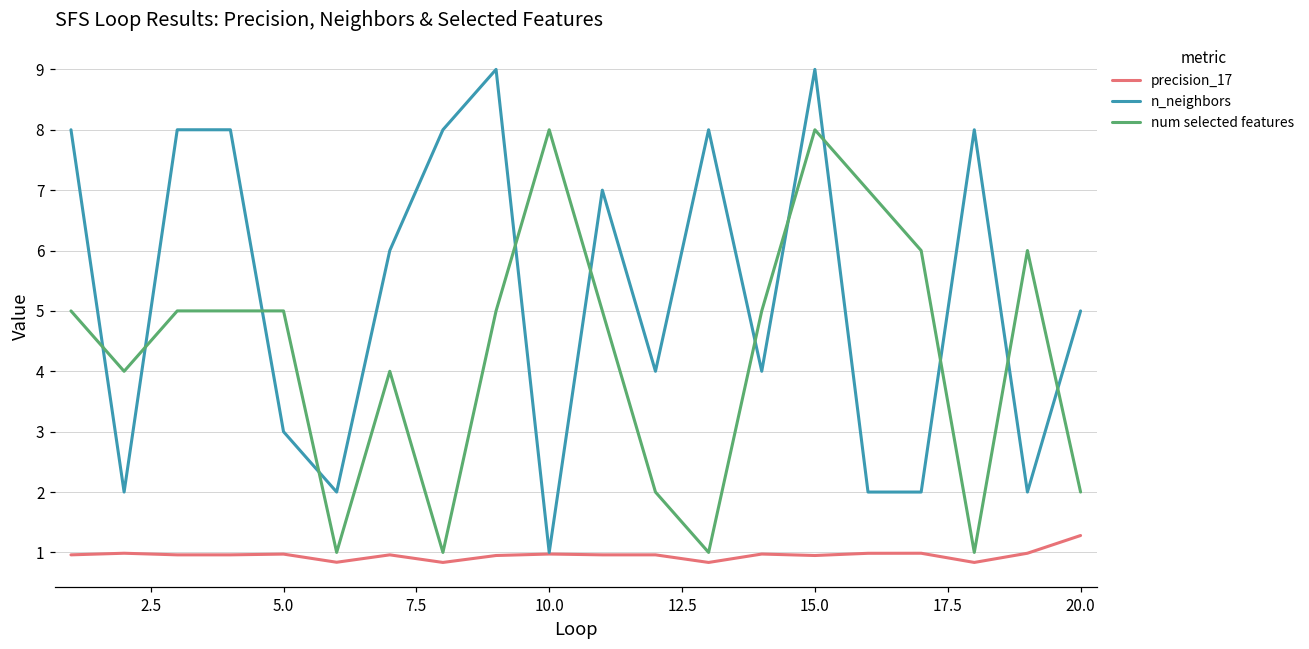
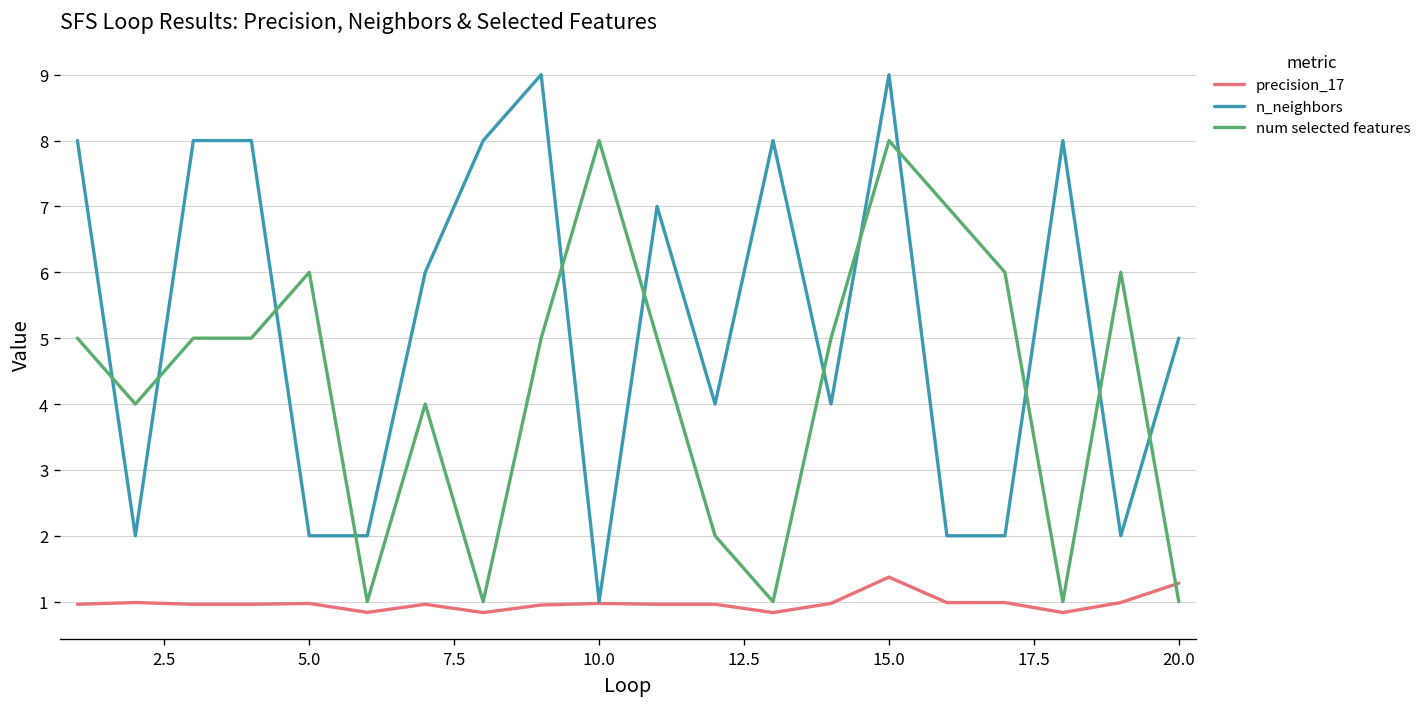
n_neighbors, 5.0: 3 -> 2
num selected features, 5.0: 5 -> 6
precision_17, 15.0: 0.9 -> 1.4
num selected features, 20.0: 2 -> 1
